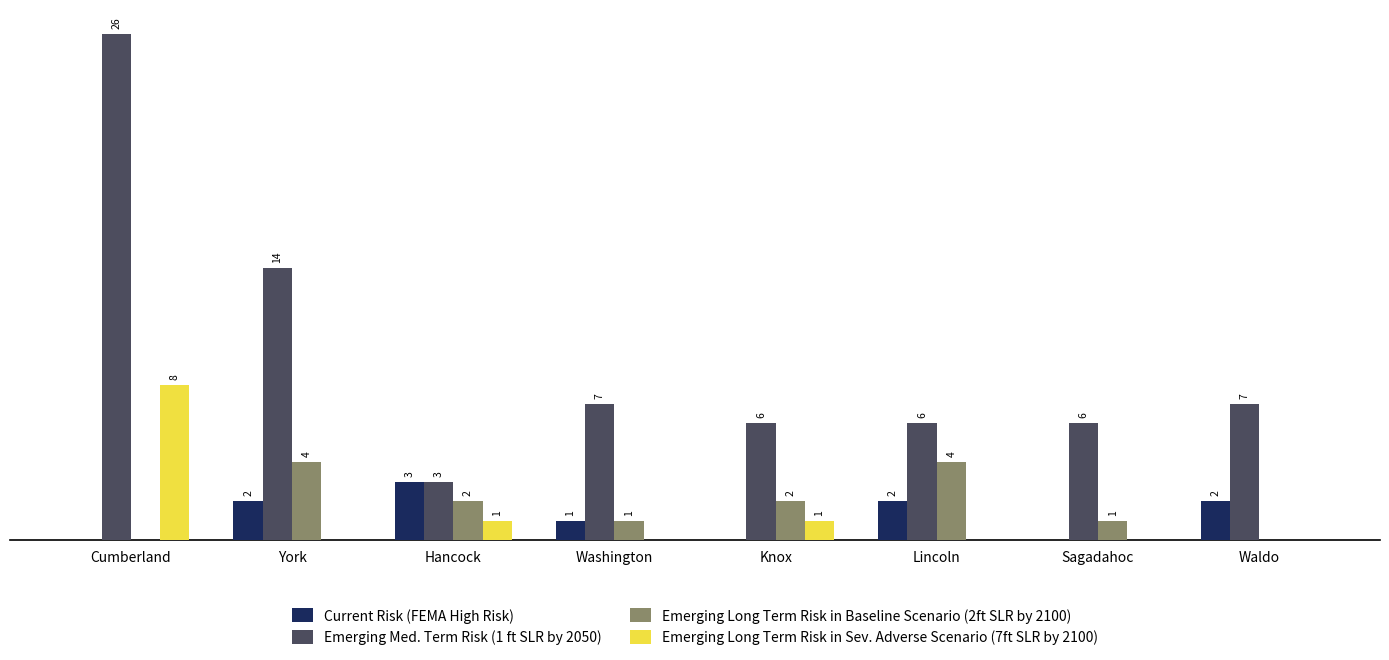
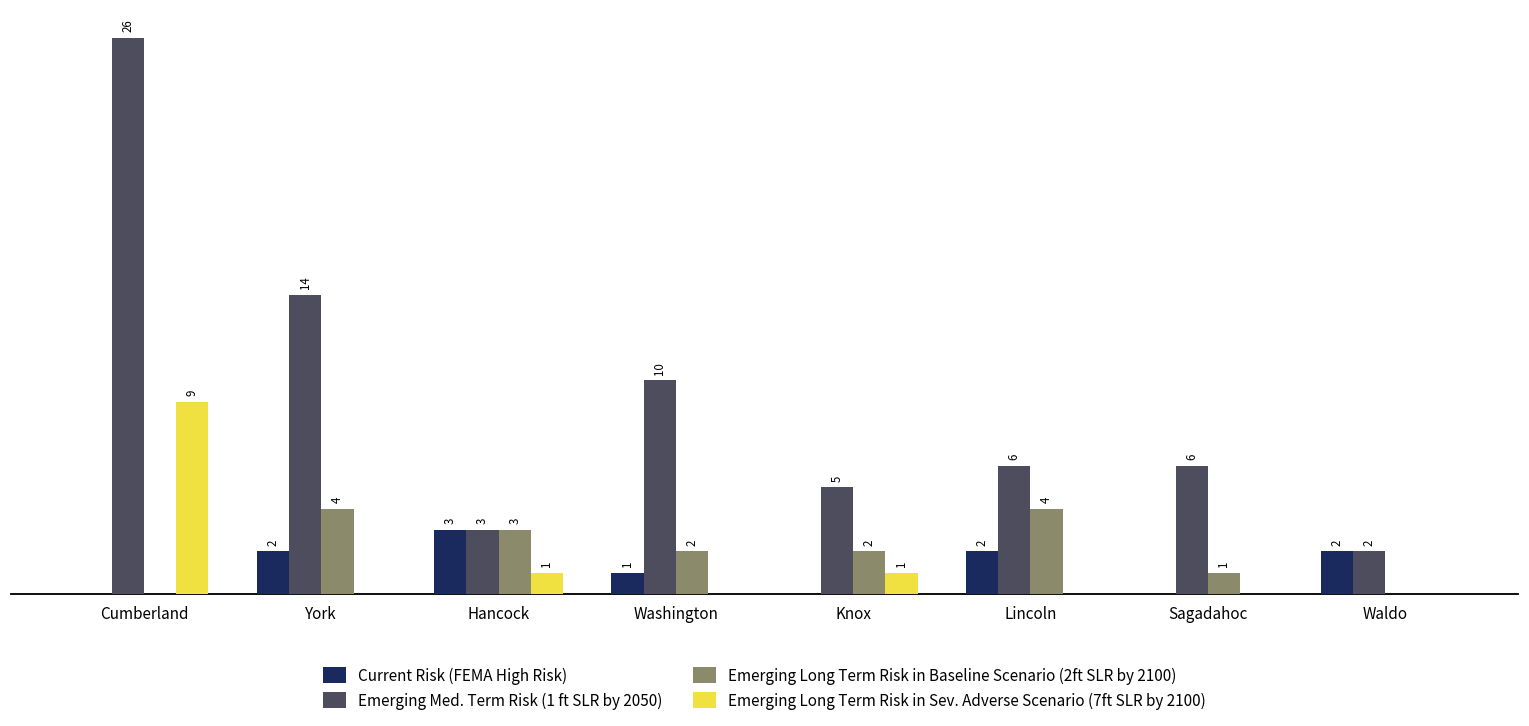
Emerging Long Term Risk in Sev. Adverse Scenario (7ft SLR by 2100), Cumberland: 8 -> 9
Emerging Long Term Risk in Baseline Scenario (2ft SLR by 2100), Hancock: 2 -> 3
Emerging Med. Term Risk (1 ft SLR by 2050), Washington: 7 -> 10
Emerging Long Term Risk in Baseline Scenario (2ft SLR by 2100), Washington: 1 -> 2
Emerging Med. Term Risk (1 ft SLR by 2050), Knox: 6 -> 5
Emerging Med. Term Risk (1 ft SLR by 2050), Waldo: 7 -> 2
